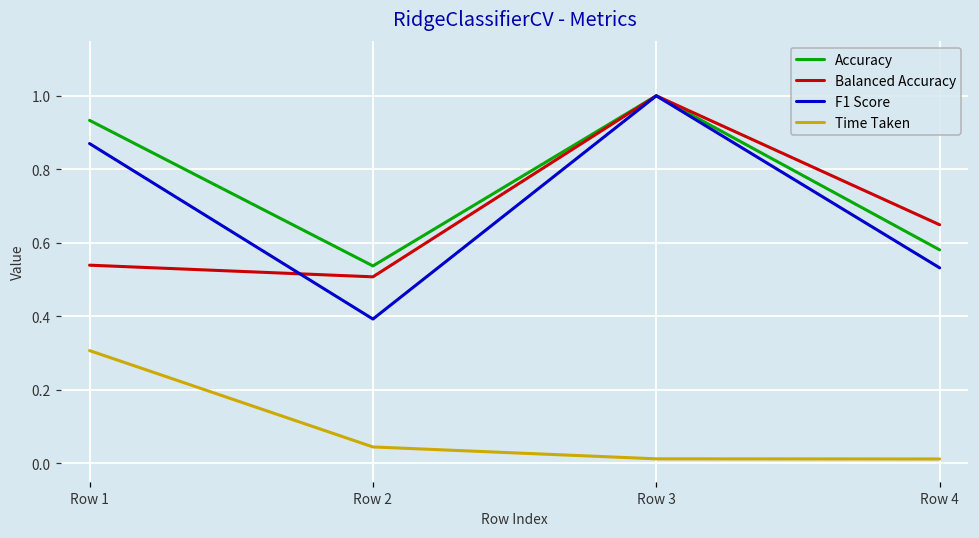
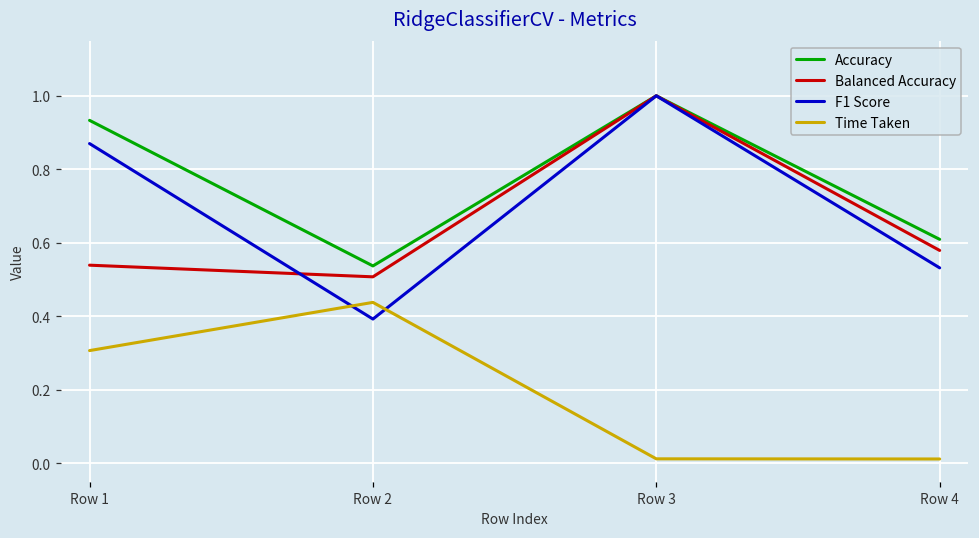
Time Taken, Row 2: 0.04 -> 0.44
Accuracy, Row 4: 0.58 -> 0.61
Balanced Accuracy, Row 4: 0.65 -> 0.58
